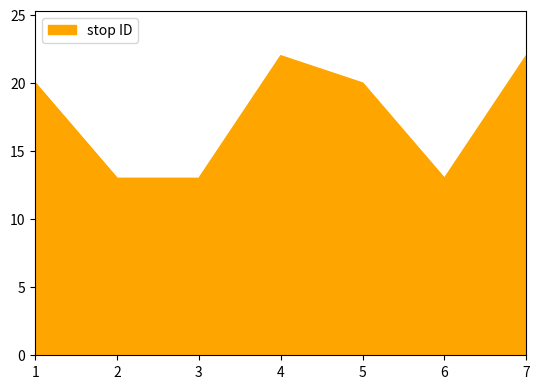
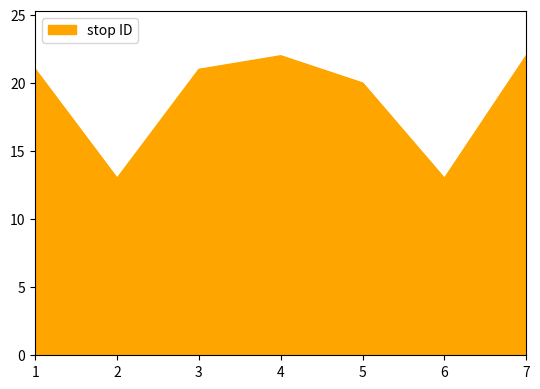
1: 20 -> 21
3: 13 -> 21
